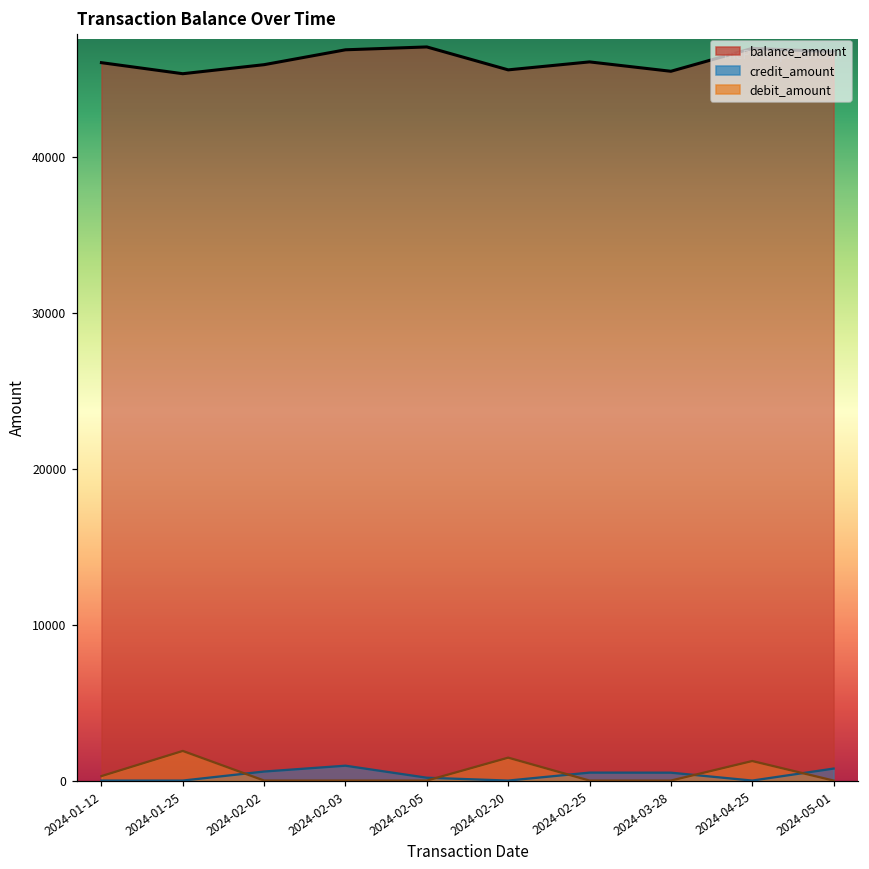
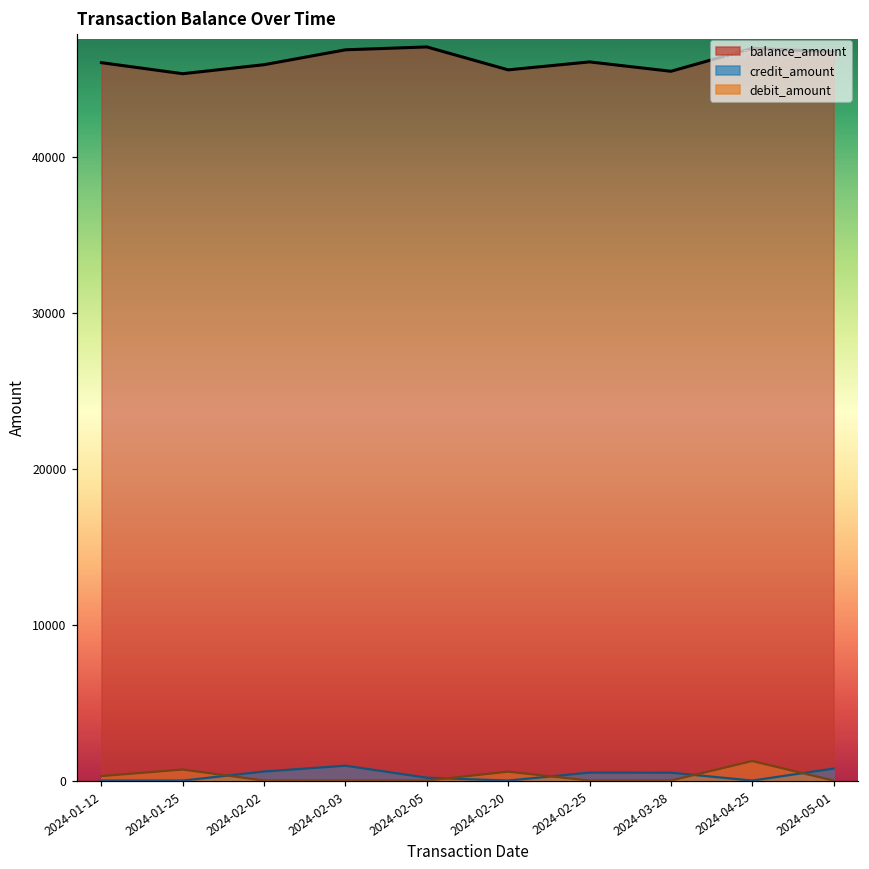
debit_amount, 2024-01-25: 1900 -> 700
debit_amount, 2024-02-20: 1500 -> 600
